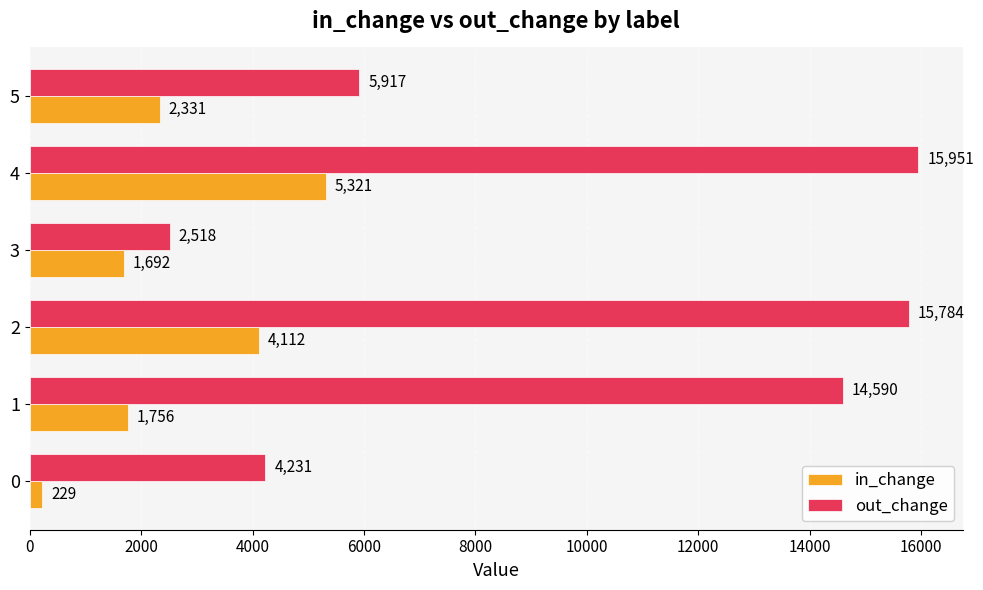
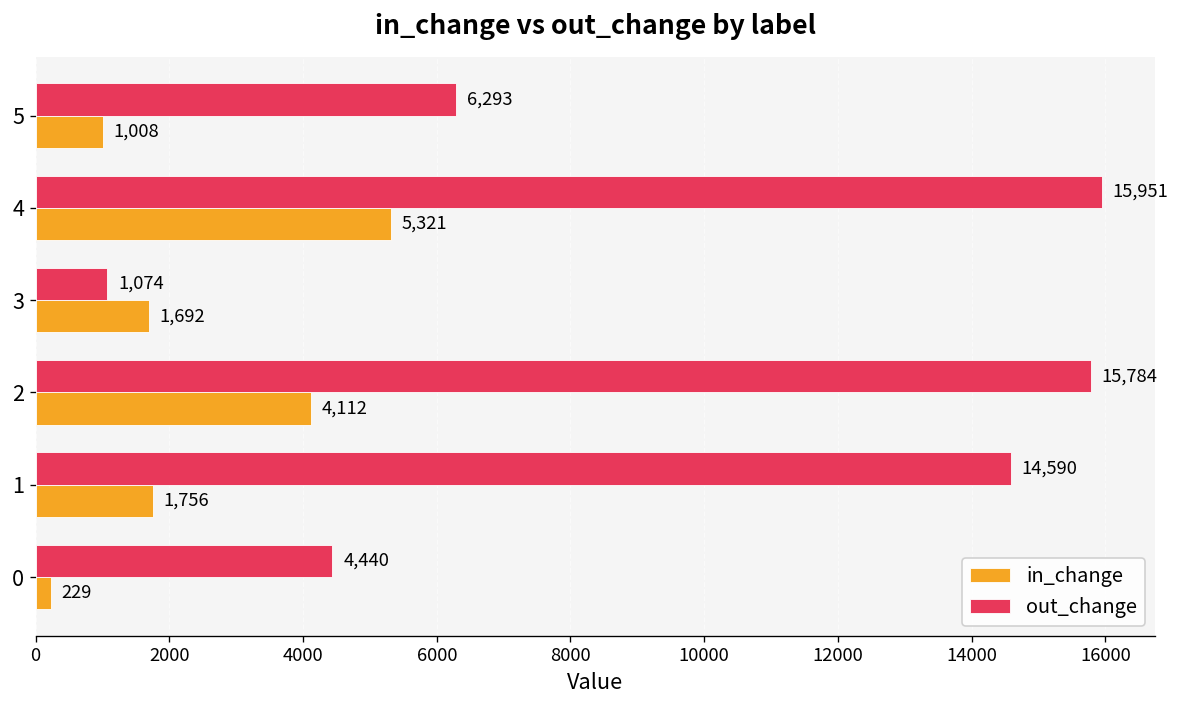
out_change, 5: 5,917 -> 6,293
in_change, 5: 2,331 -> 1,008
out_change, 3: 2,518 -> 1,074
out_change, 0: 4,231 -> 4,440
